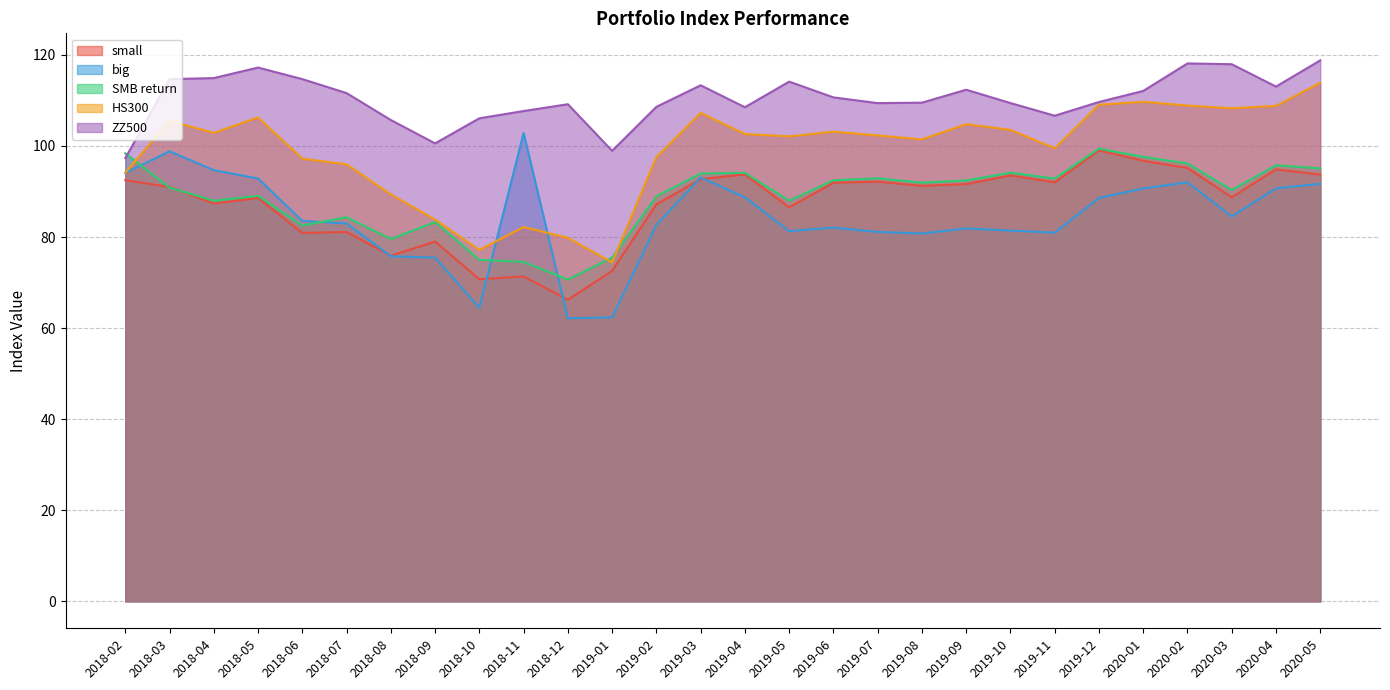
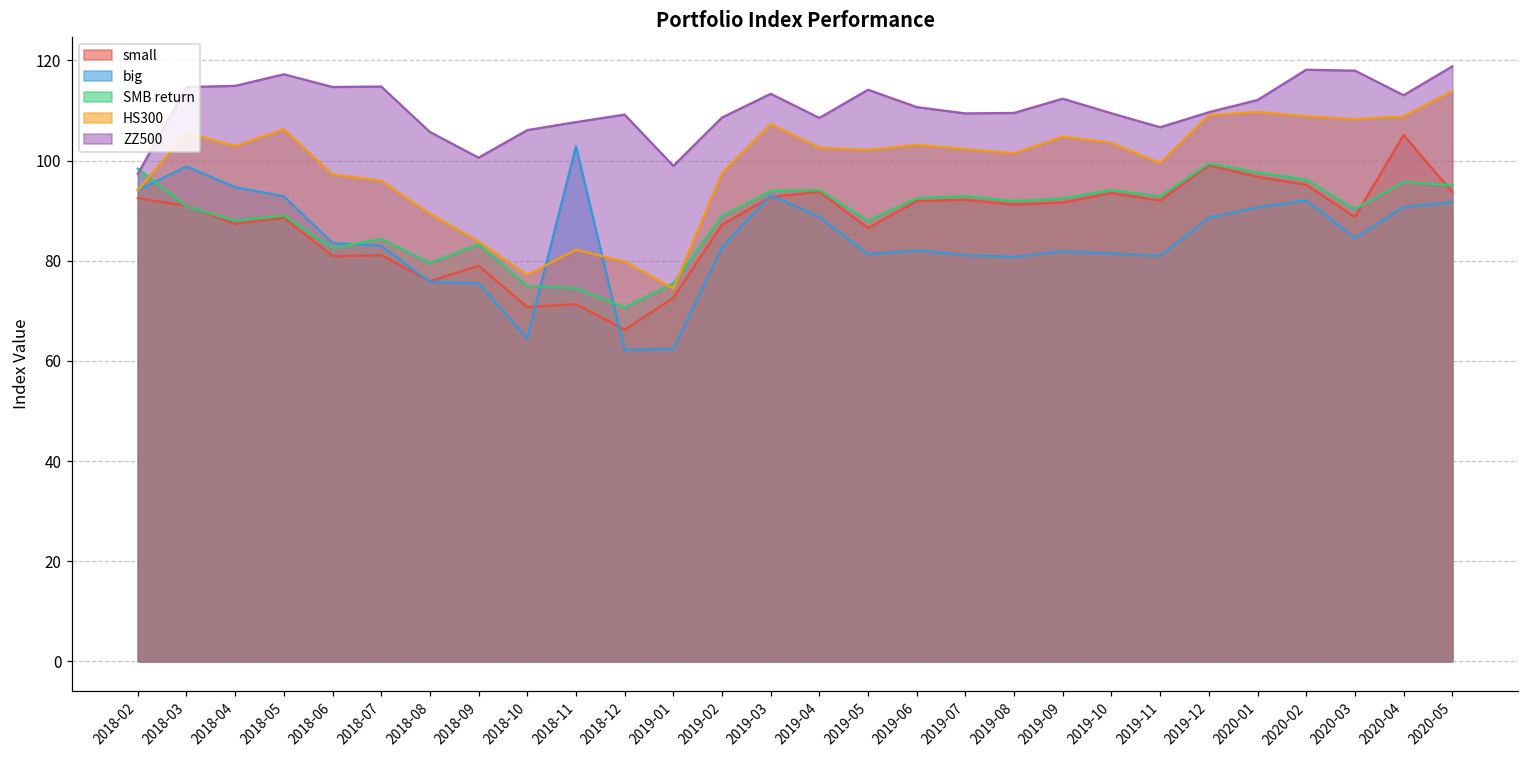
ZZ500, 2018-07: 112 -> 115
small, 2020-04: 95 -> 105
